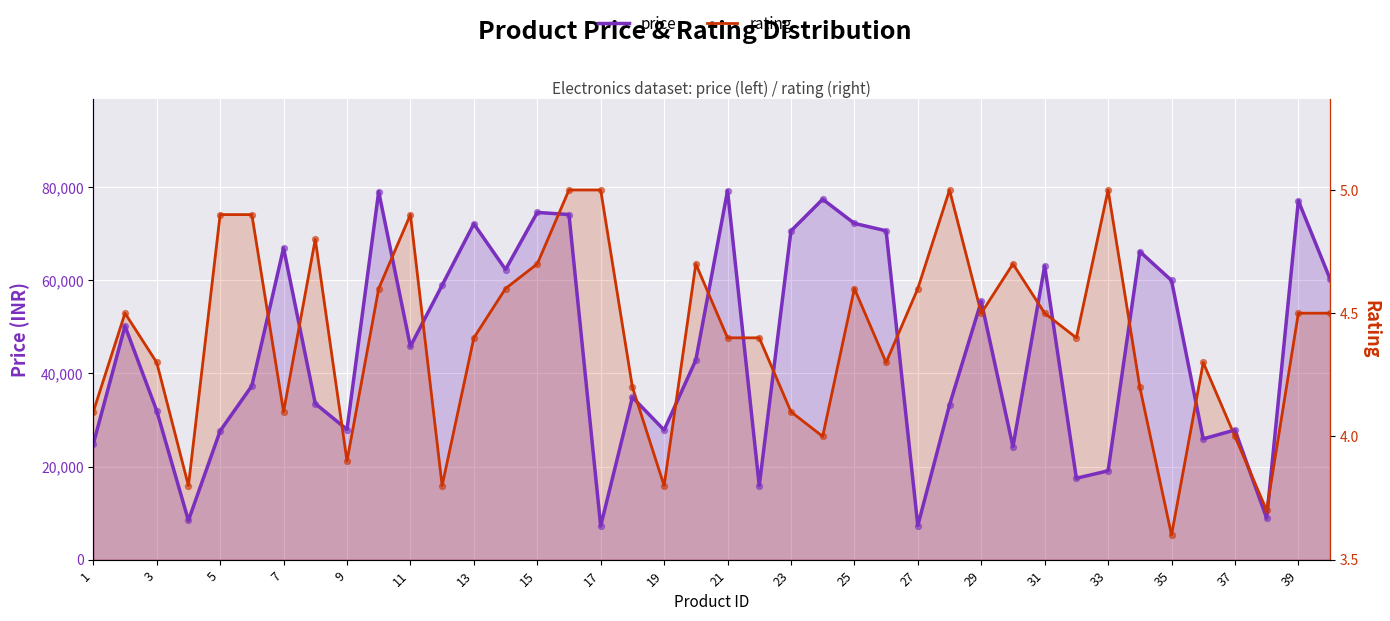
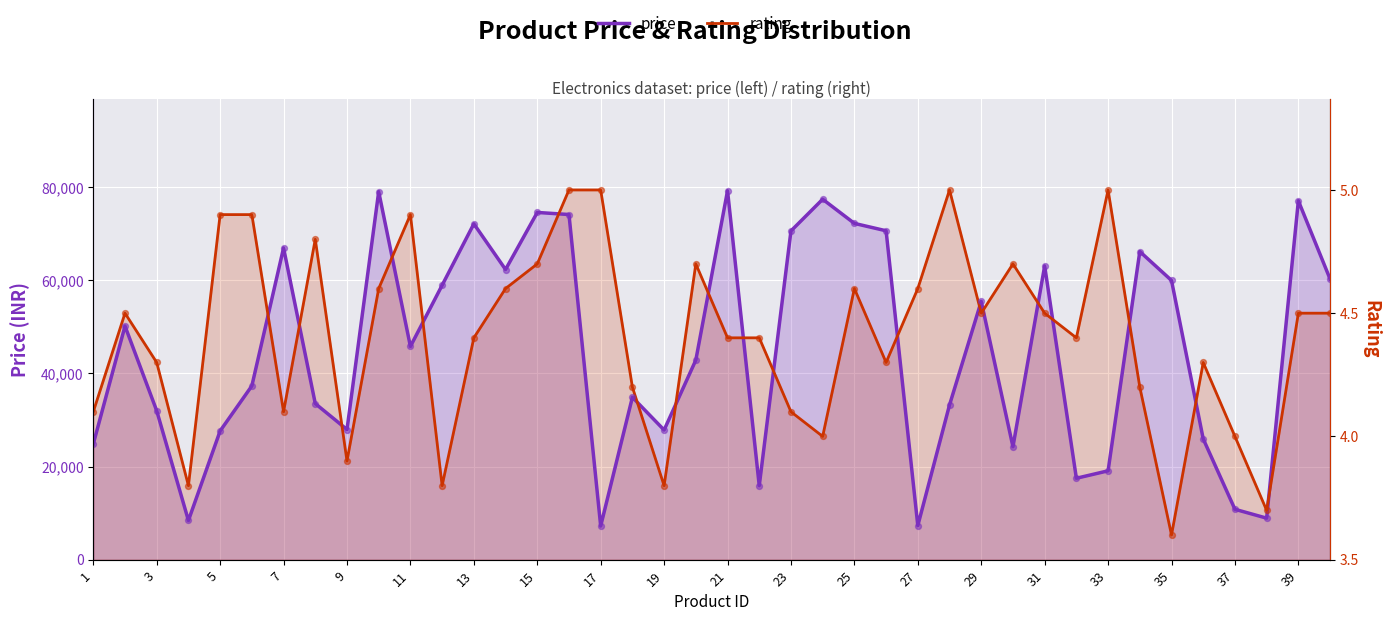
price, 37: 28,000 -> 11,000
